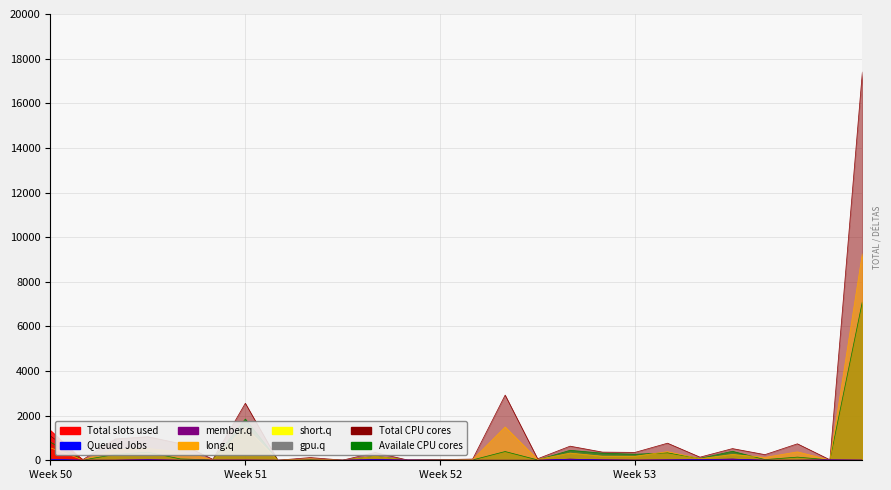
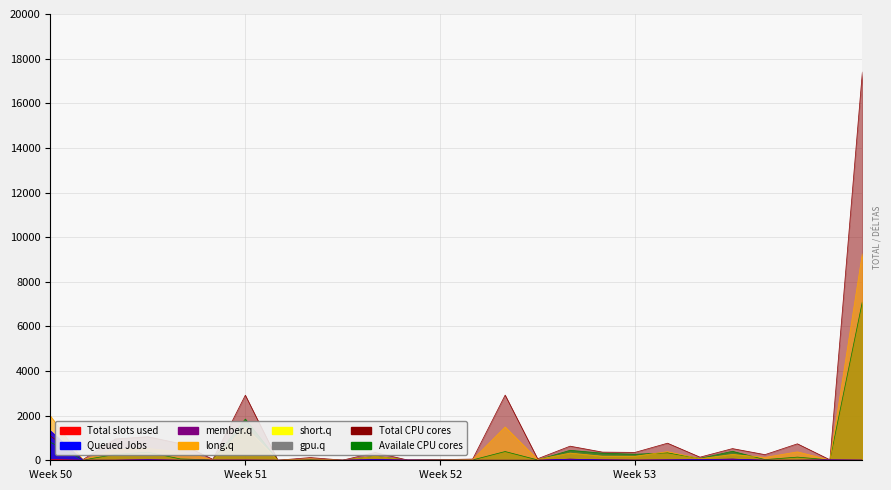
long.q, Week 50: 600 -> 2000
member.q, Week 50: 0 -> 1300
Total slots used, Week 50: 1300 -> 0
Queued Jobs, Week 50: 0 -> 1300
Total CPU cores, Week 51: 2600 -> 2900
